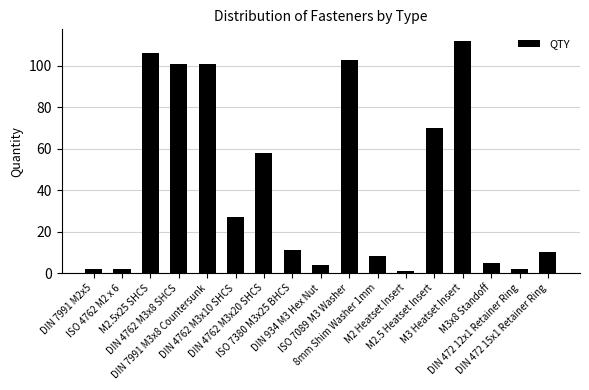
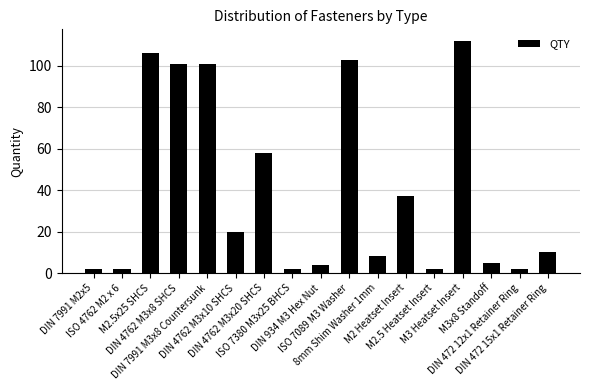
DIN 4762 M3x10 SHCS: 27 -> 20
ISO 7380 M3x25 BHCS: 11 -> 2
M2 Heatset Insert: 1 -> 37
M2.5 Heatset Insert: 70 -> 2
